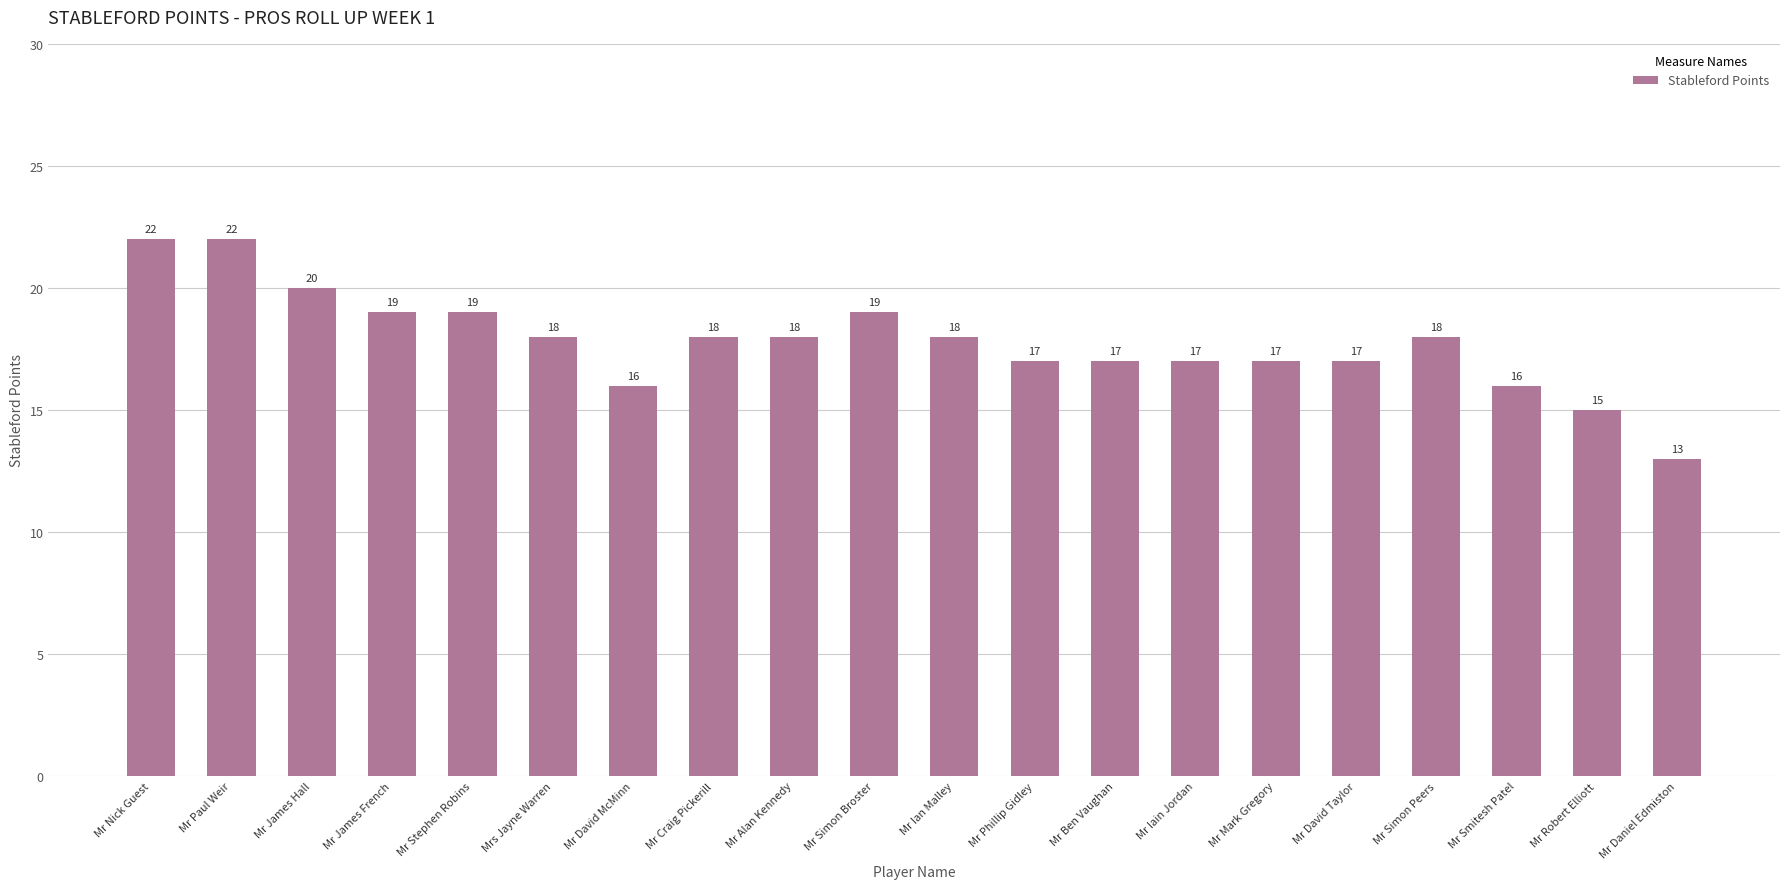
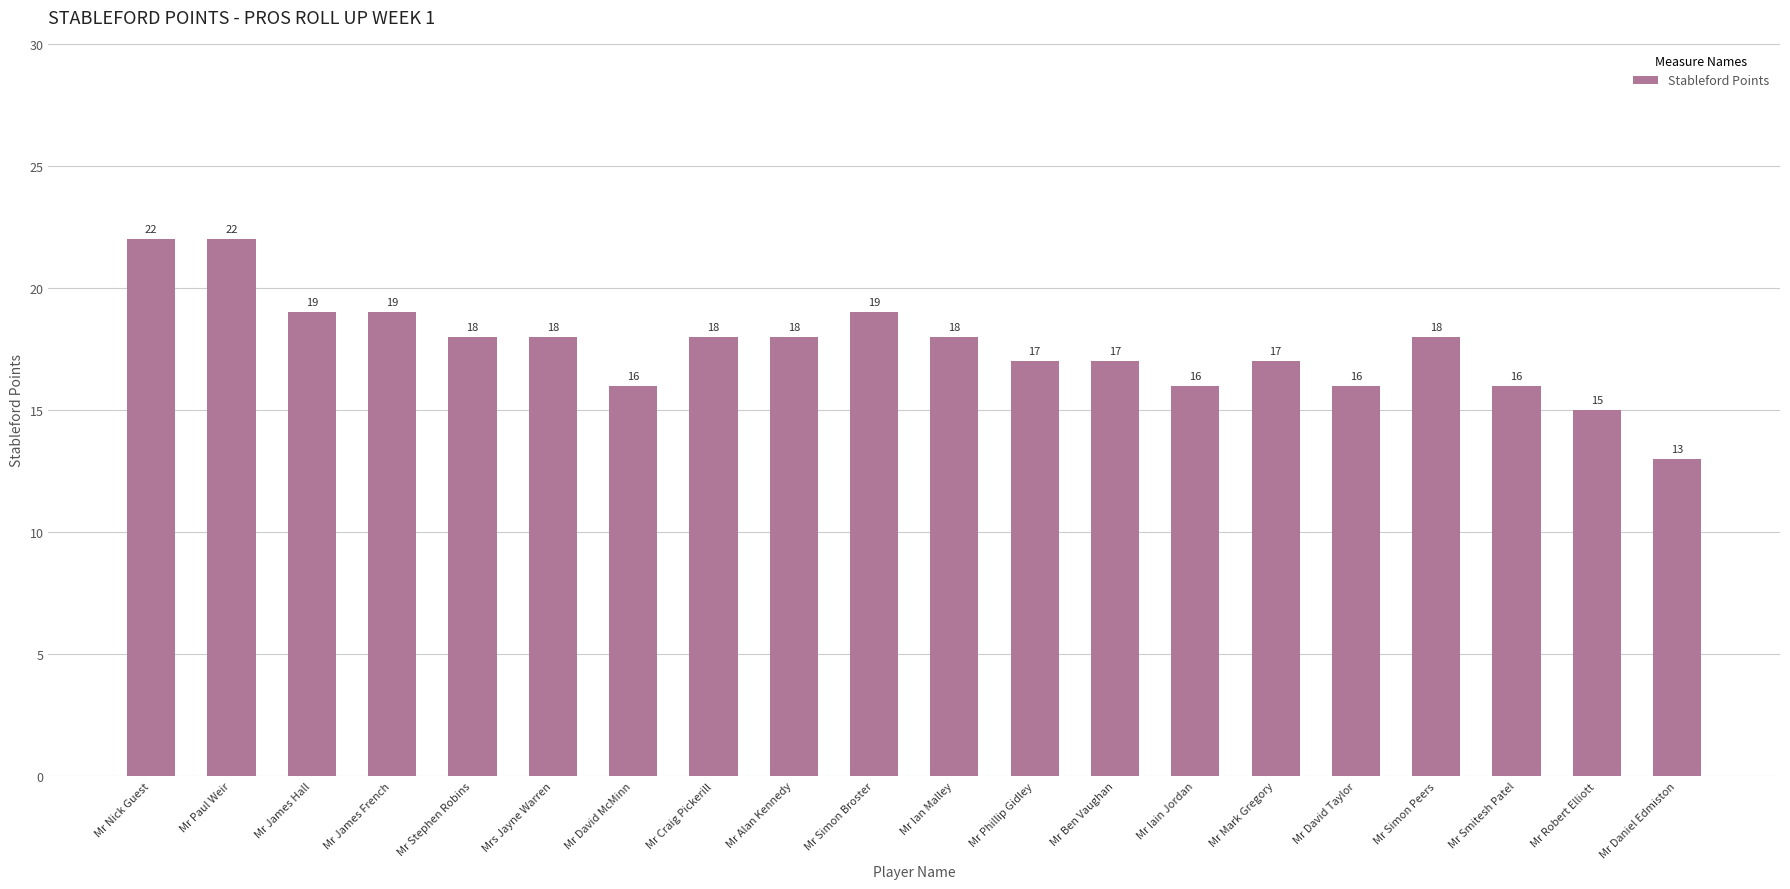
Mr James Hall: 20 -> 19
Mr Stephen Robins: 19 -> 18
Mr Iain Jordan: 17 -> 16
Mr David Taylor: 17 -> 16
